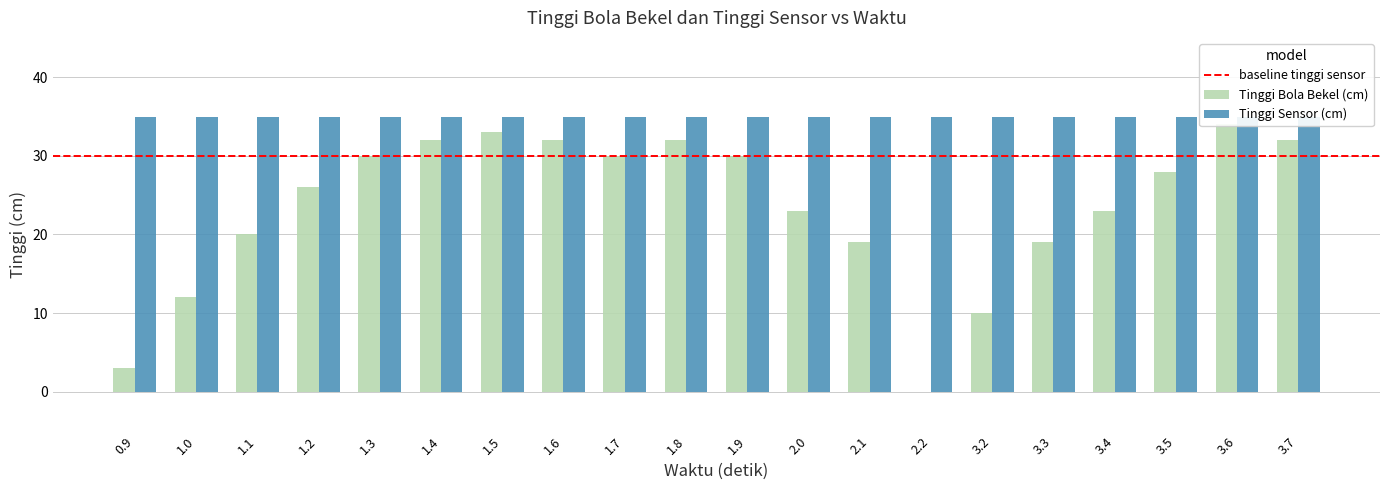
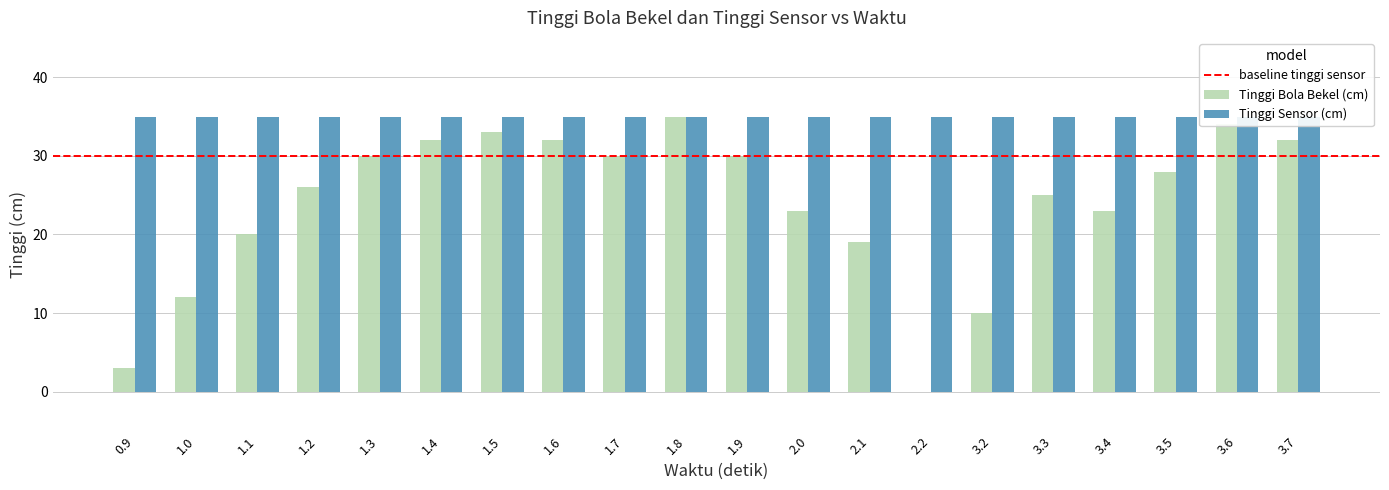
Tinggi Bola Bekel (cm), 1.8: 32 -> 35
Tinggi Bola Bekel (cm), 3.3: 19 -> 25
